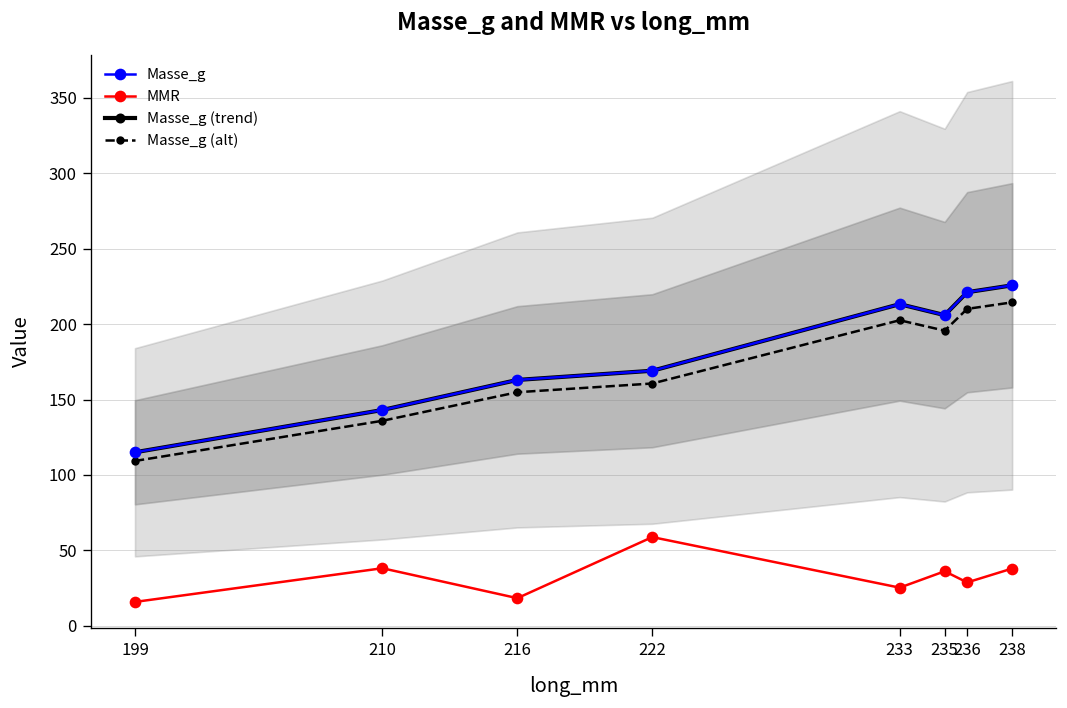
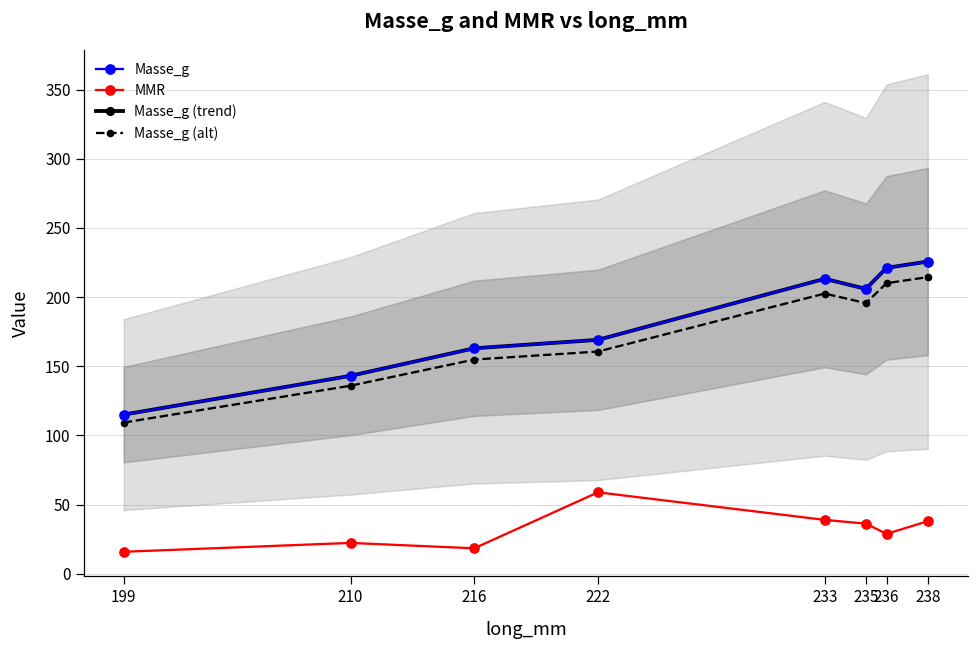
MMR, 210: 38 -> 22
MMR, 233: 25 -> 39
